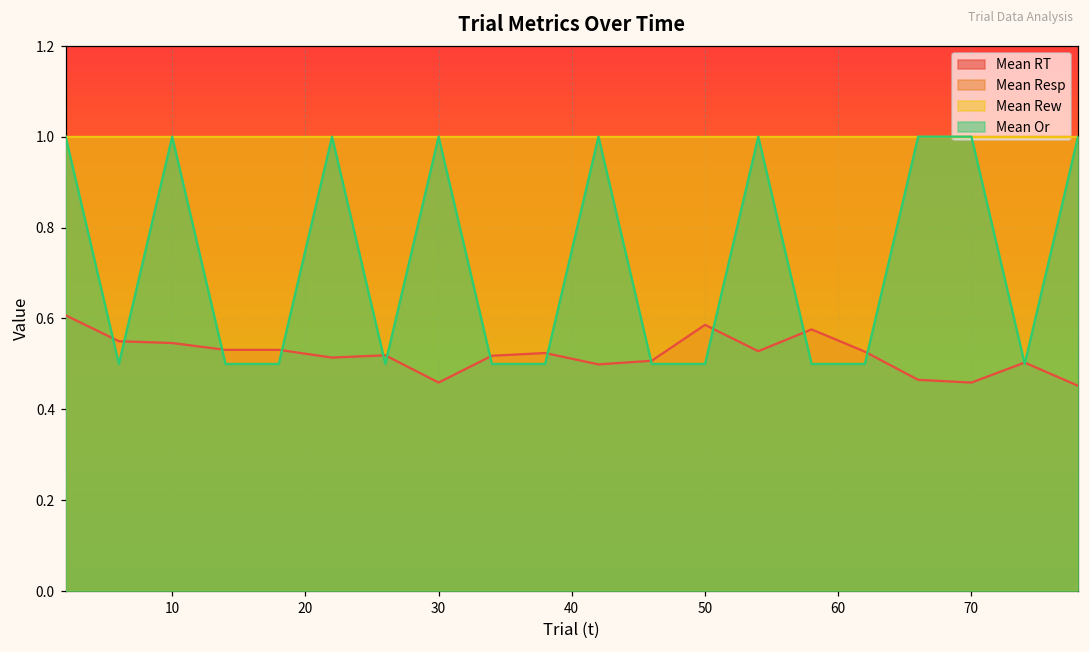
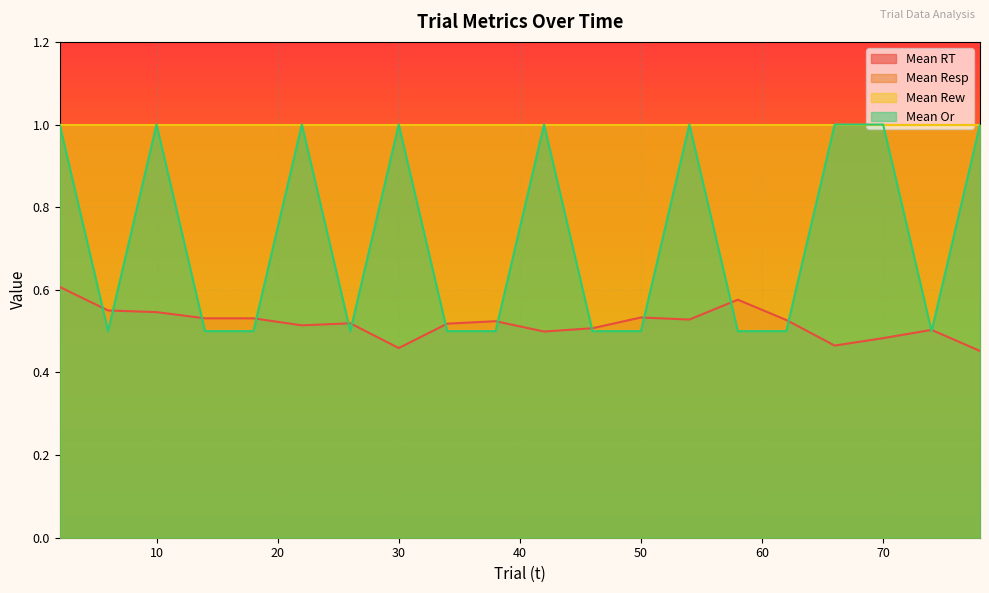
Mean RT, 50: 0.59 -> 0.53
Mean RT, 70: 0.46 -> 0.48
